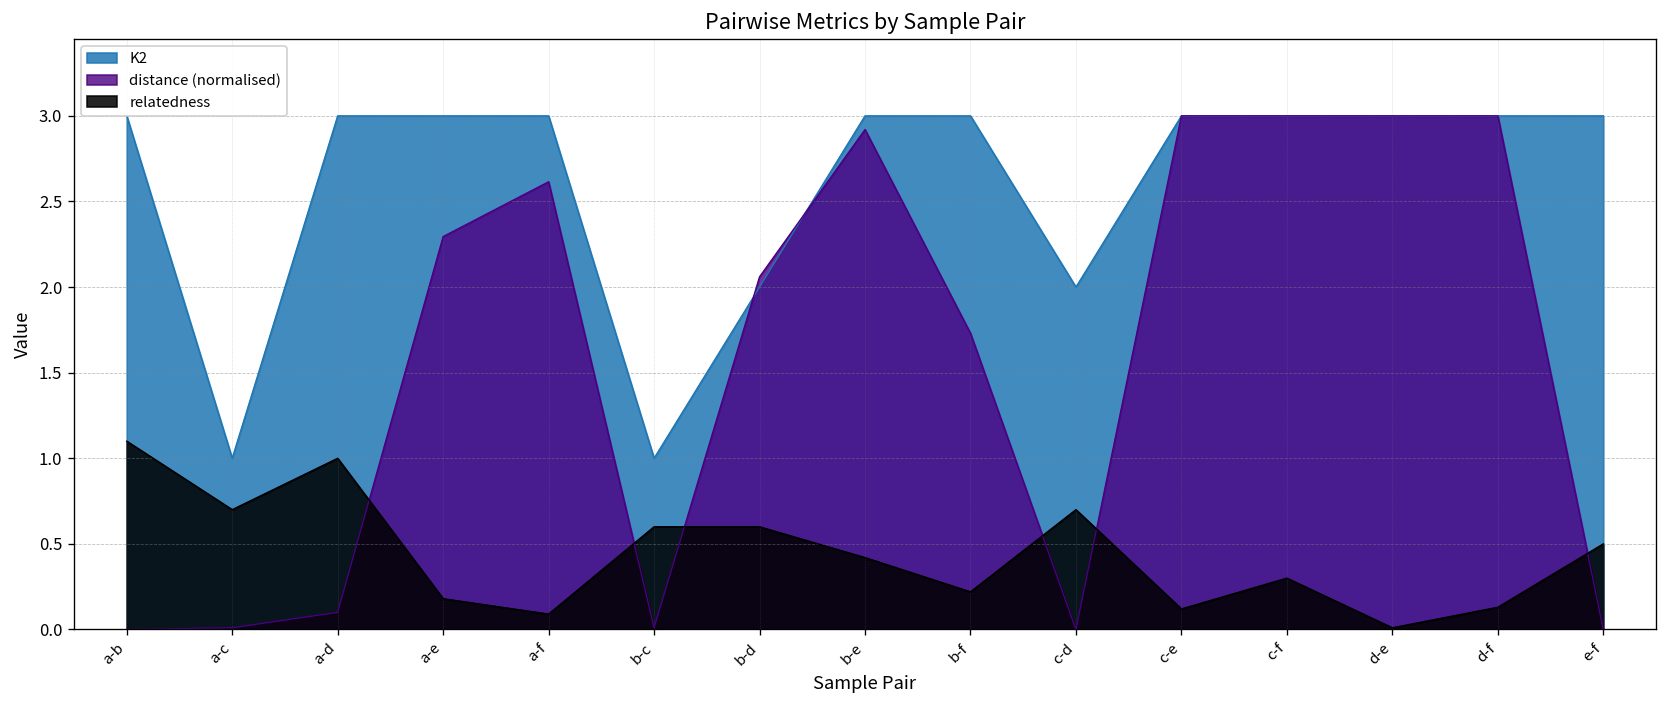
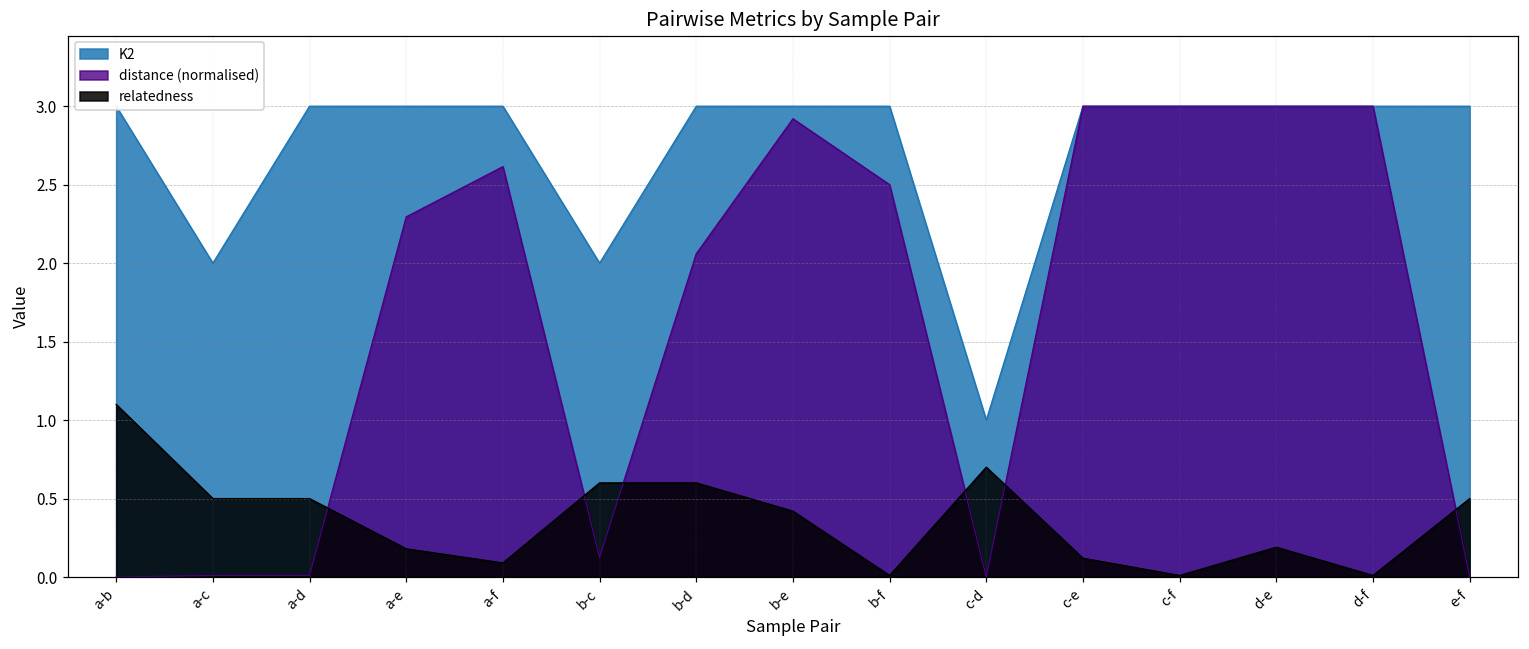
K2, a-c: 1 -> 2
relatedness, a-c: 0.7 -> 0.5
distance (normalised), a-d: 0.10 -> 0.01
relatedness, a-d: 1.0 -> 0.5
K2, b-c: 1 -> 2
distance (normalised), b-c: 0.01 -> 0.13
K2, b-d: 2 -> 3
distance (normalised), b-f: 1.73 -> 2.50
relatedness, b-f: 0.22 -> 0.01
K2, c-d: 2 -> 1
relatedness, c-f: 0.30 -> 0.01
relatedness, d-e: 0.01 -> 0.19
relatedness, d-f: 0.13 -> 0.01
